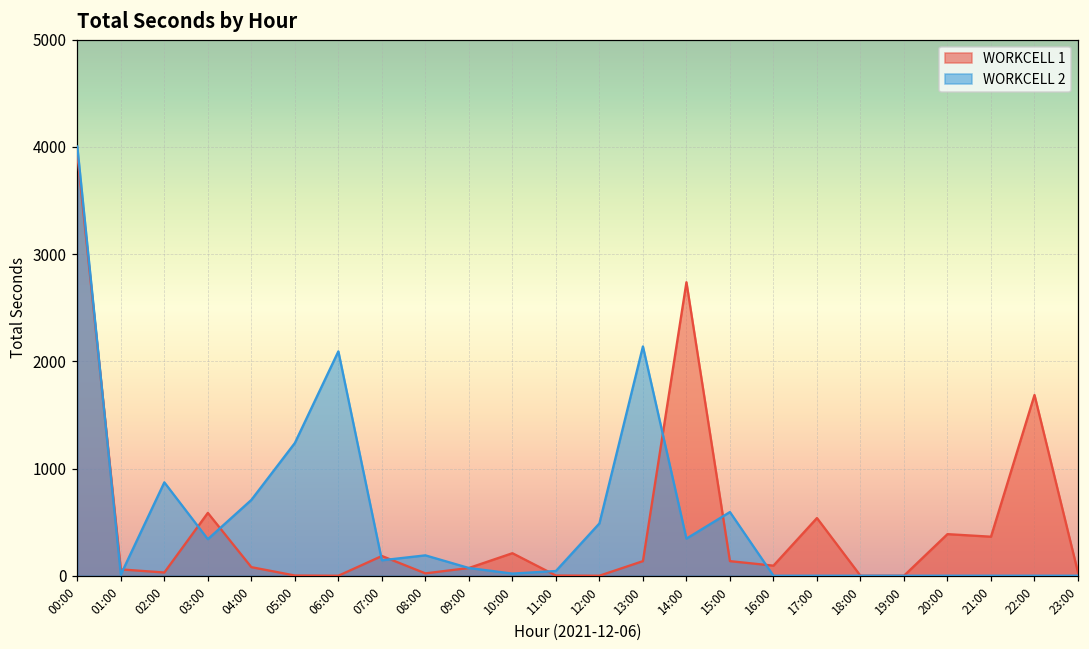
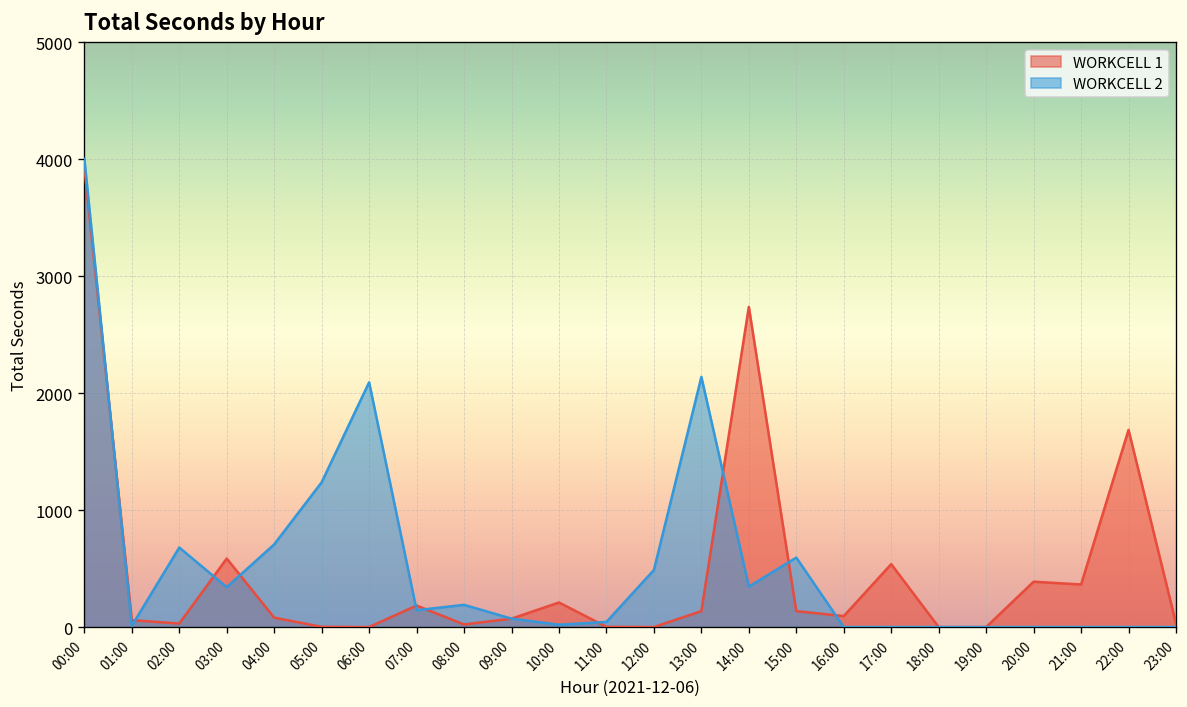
WORKCELL 2, 02:00: 900 -> 700
